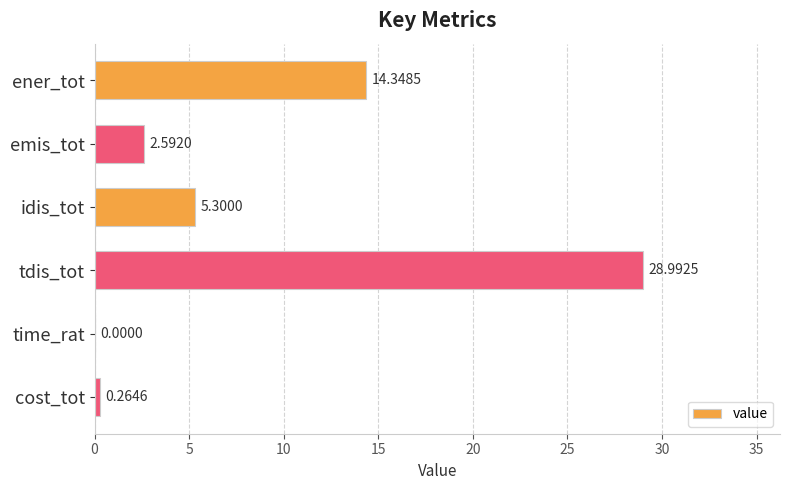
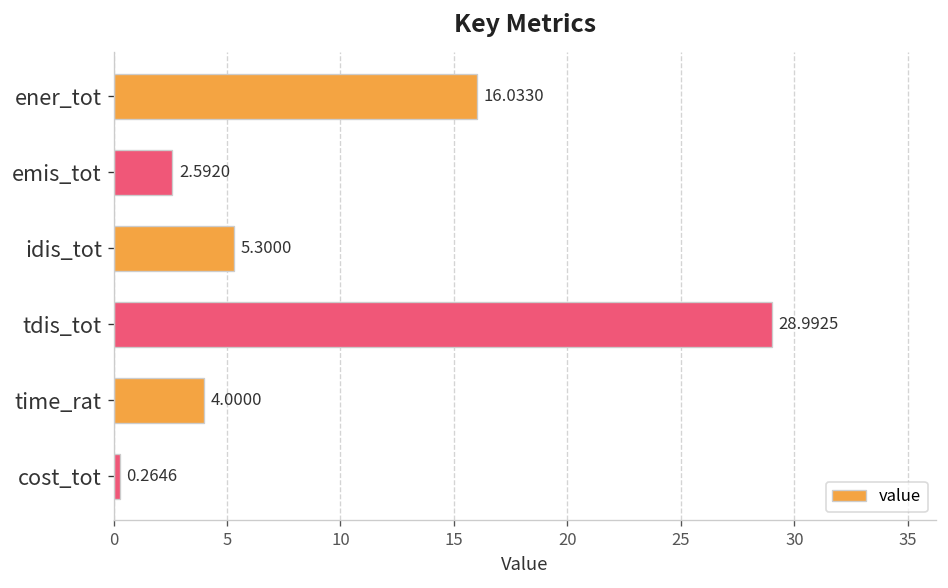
ener_tot: 14.3485 -> 16.0330
time_rat: 0.0000 -> 4.0000
